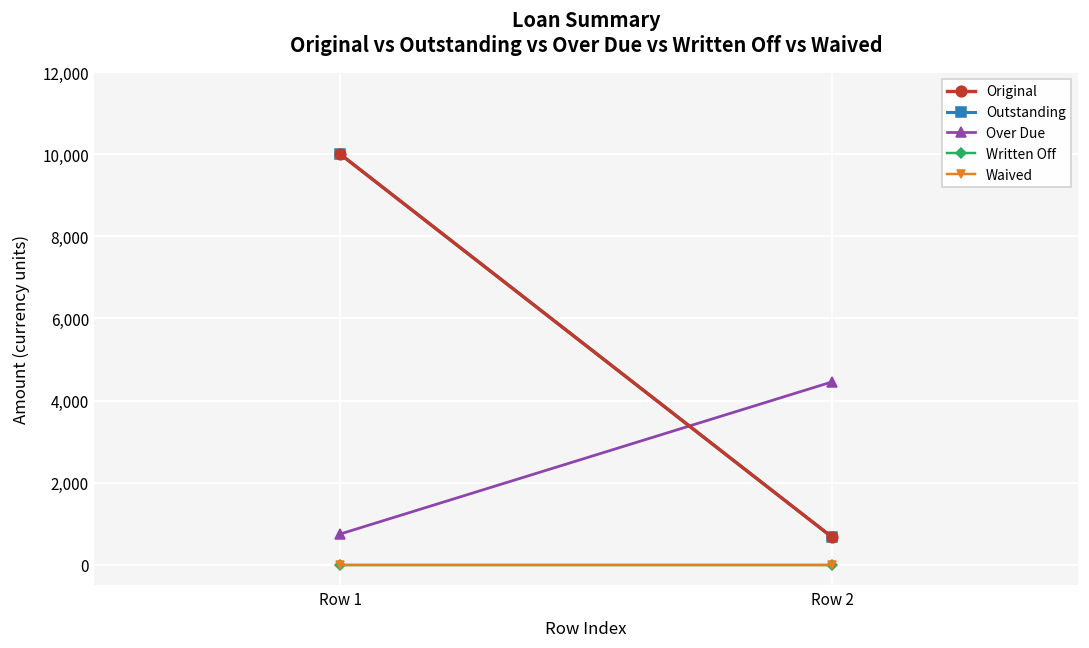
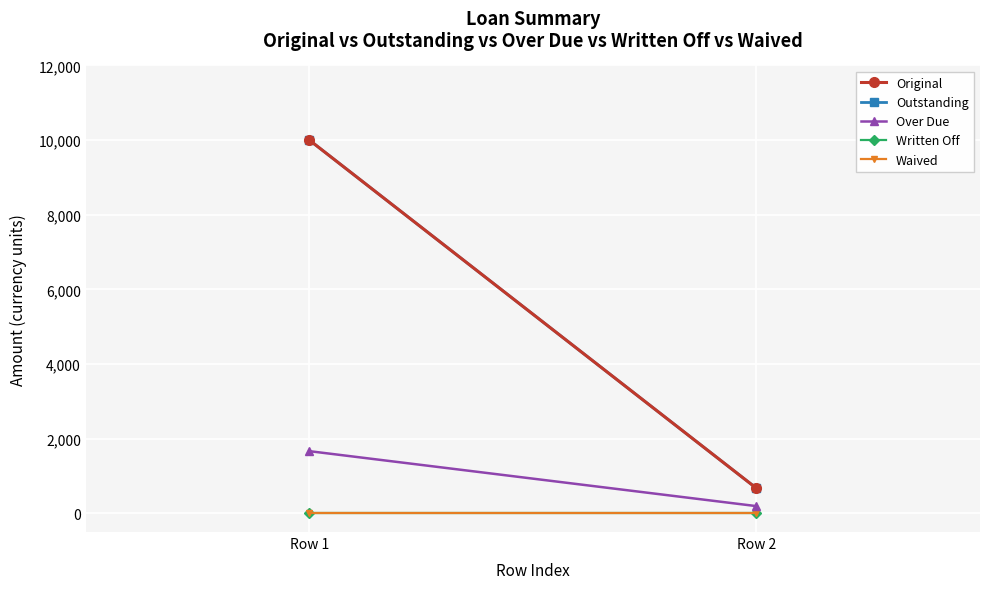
Over Due, Row 1: 800 -> 1,700
Over Due, Row 2: 4,500 -> 200
